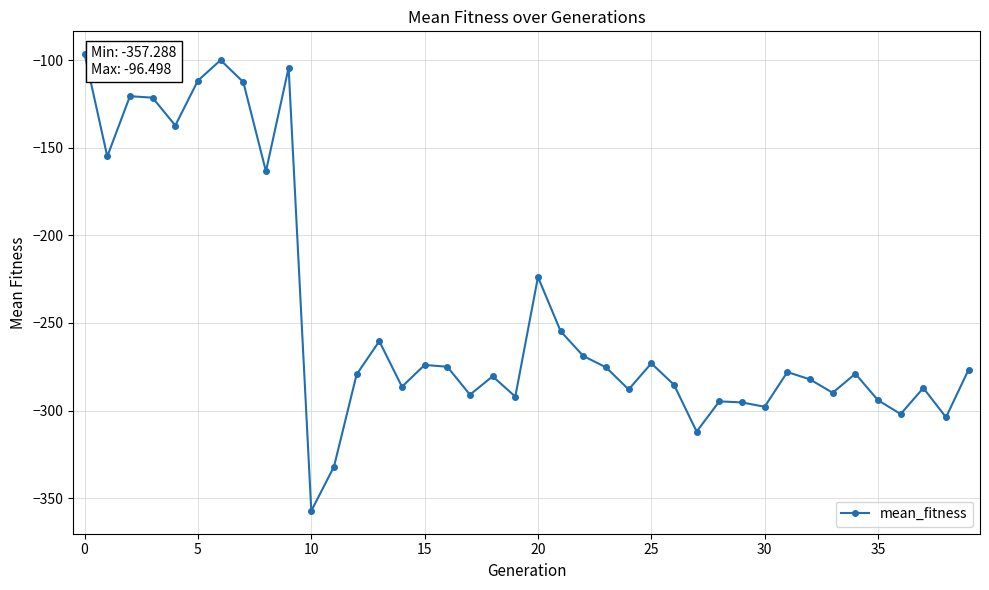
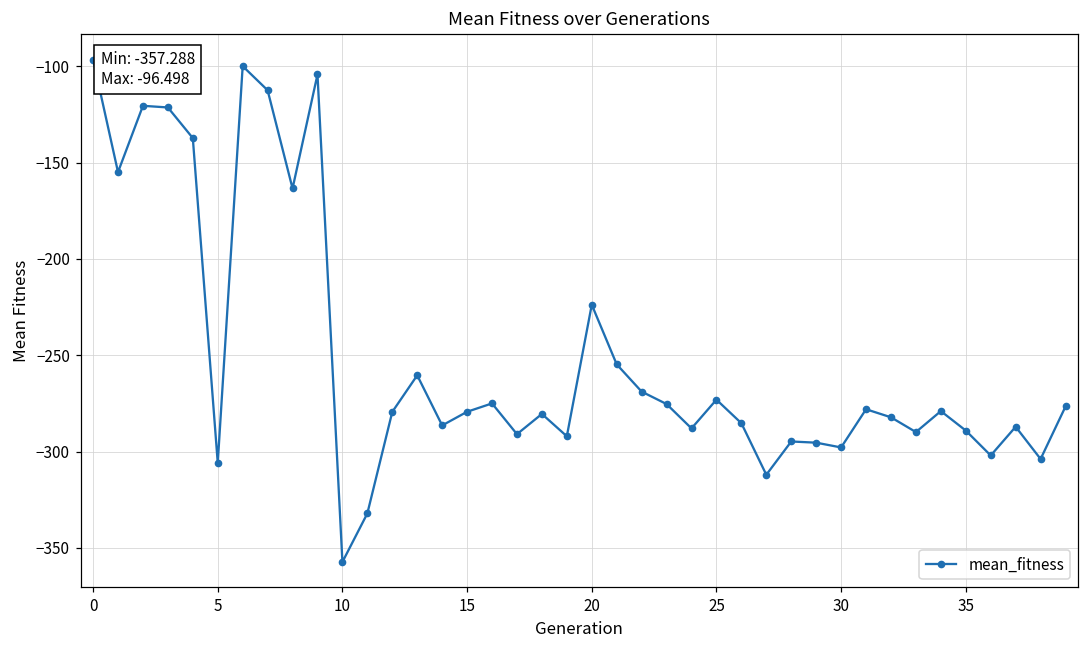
5: -112 -> -306
15: -274 -> -279
35: -294 -> -289
